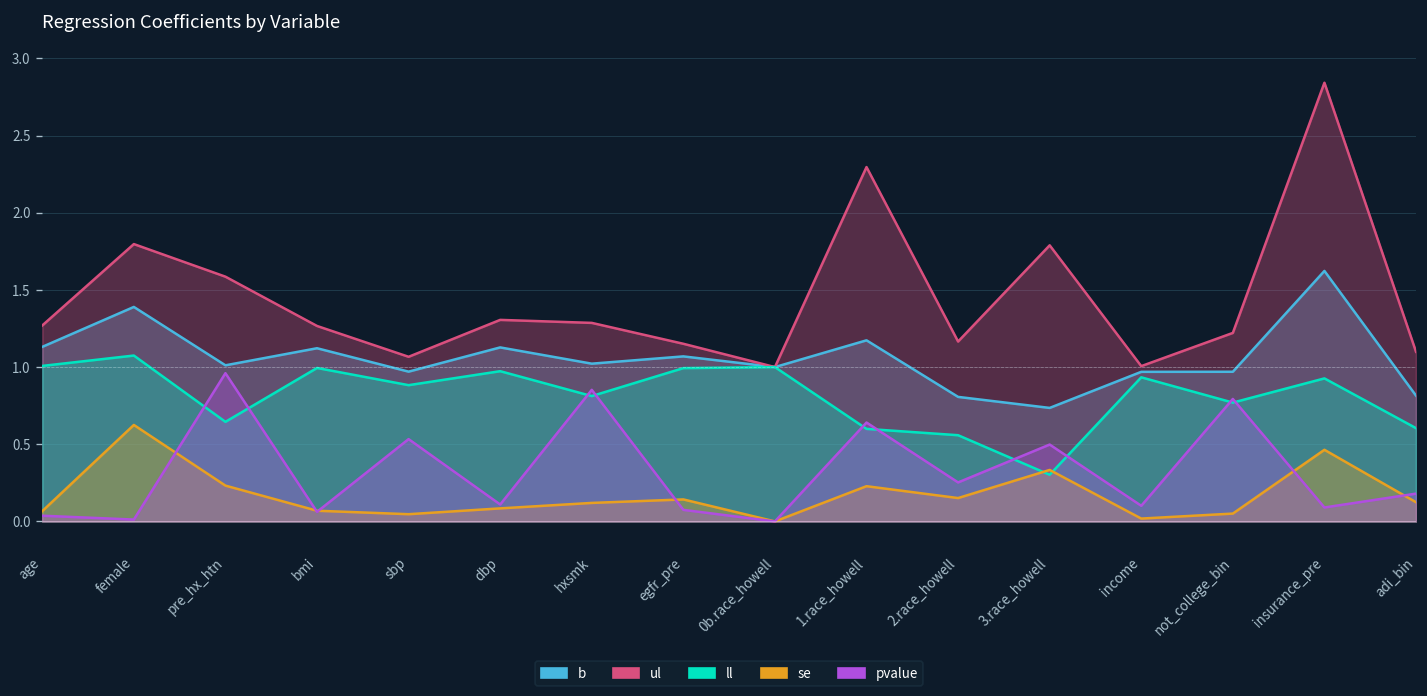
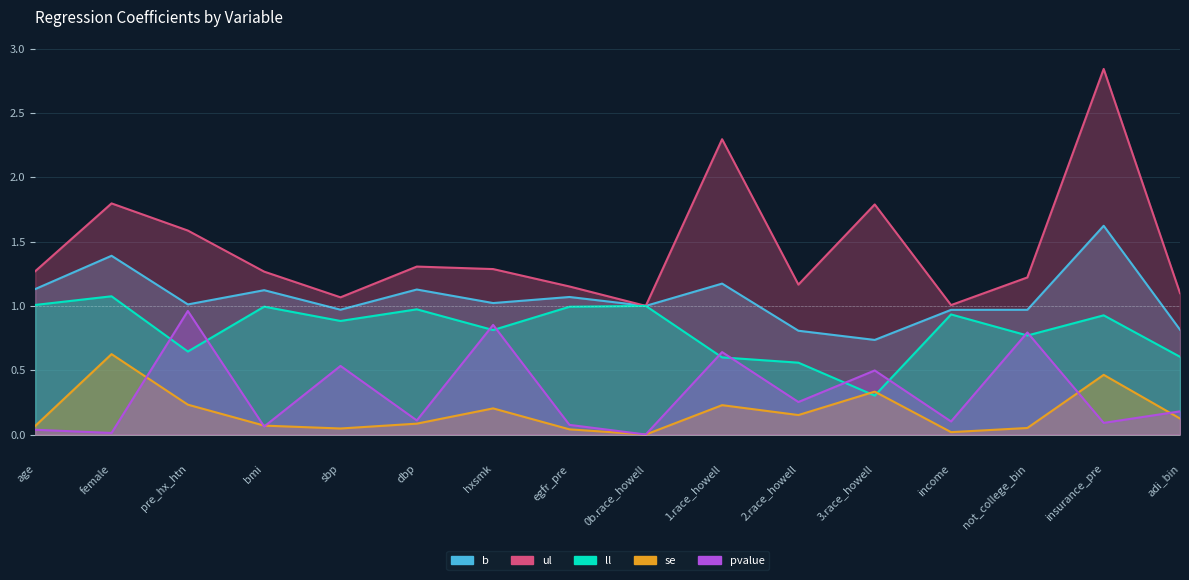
se, hxsmk: 0.12 -> 0.20
se, egfr_pre: 0.14 -> 0.04
